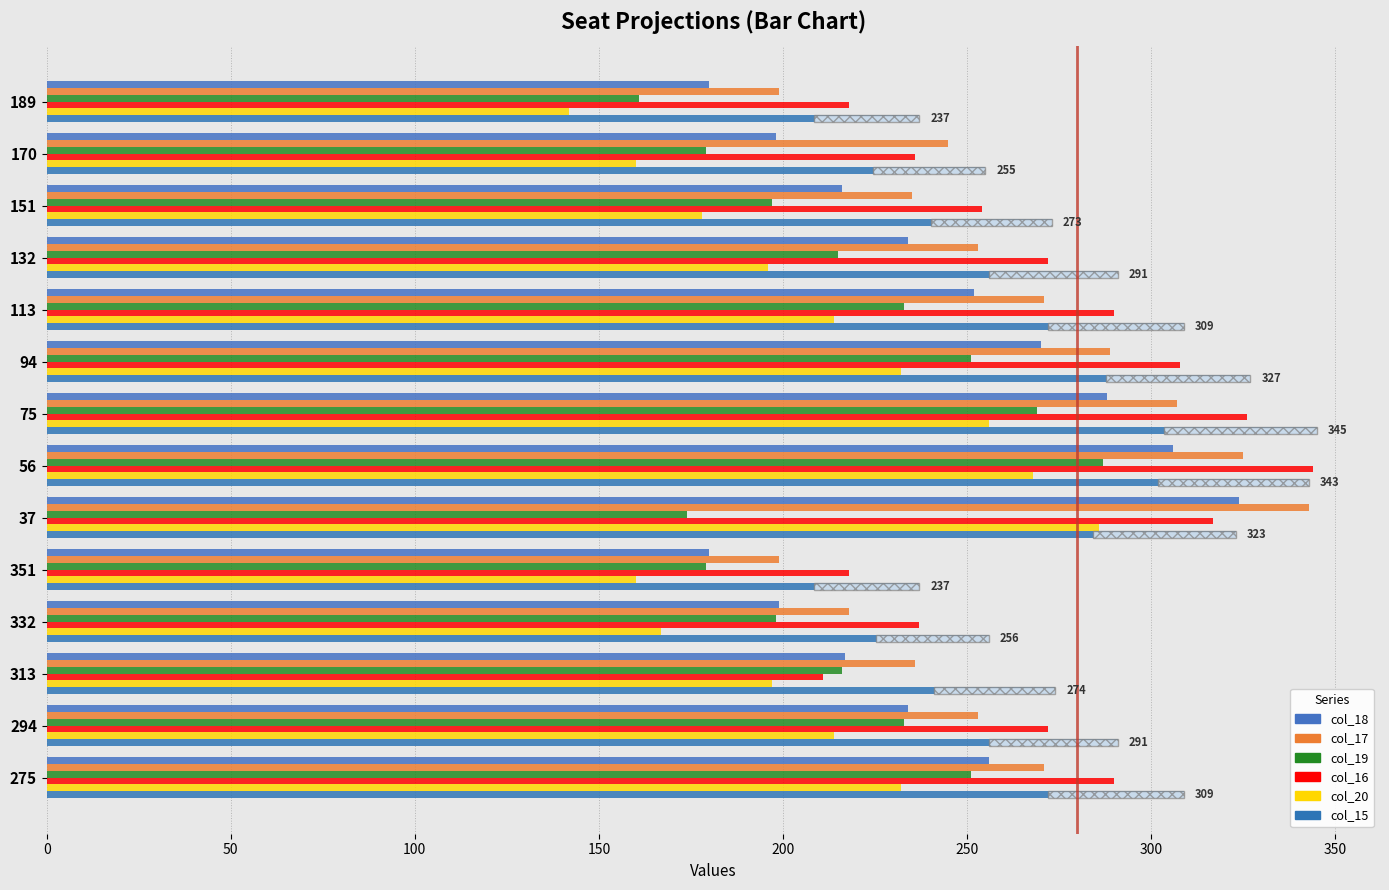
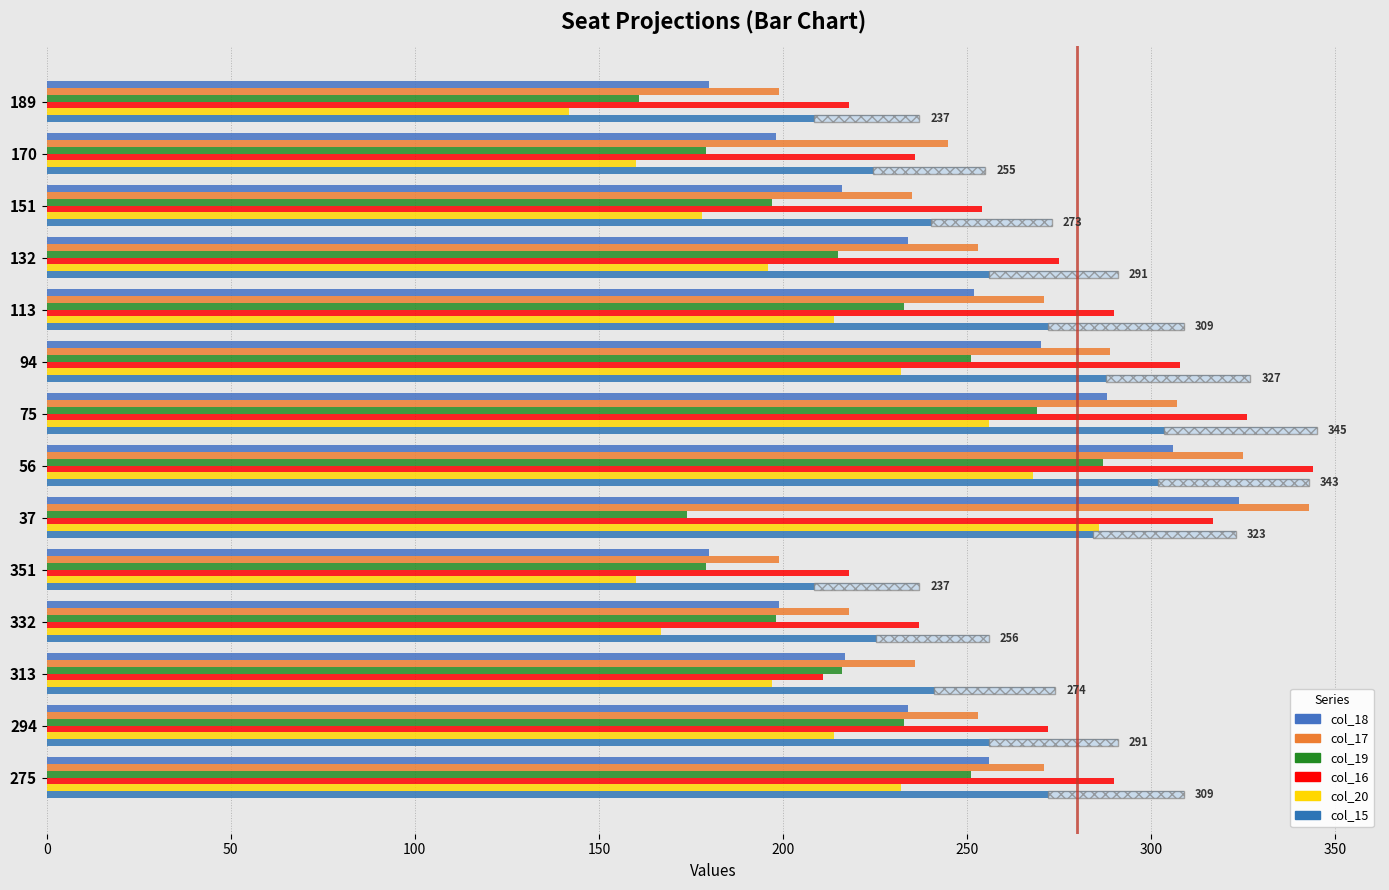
col_16, 132: 272 -> 275
